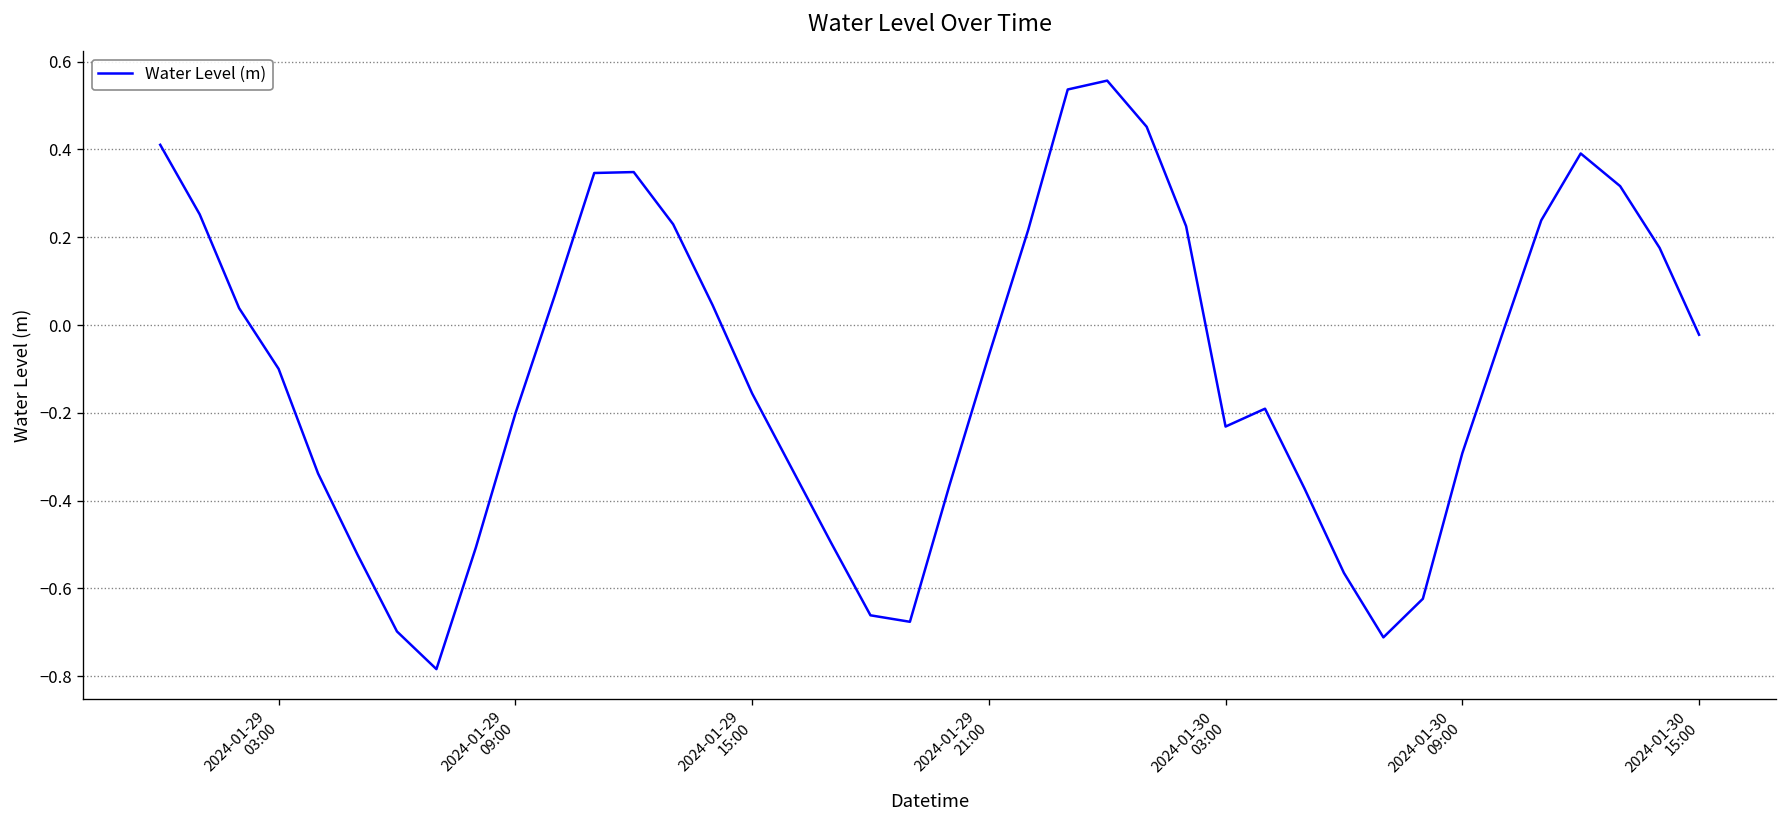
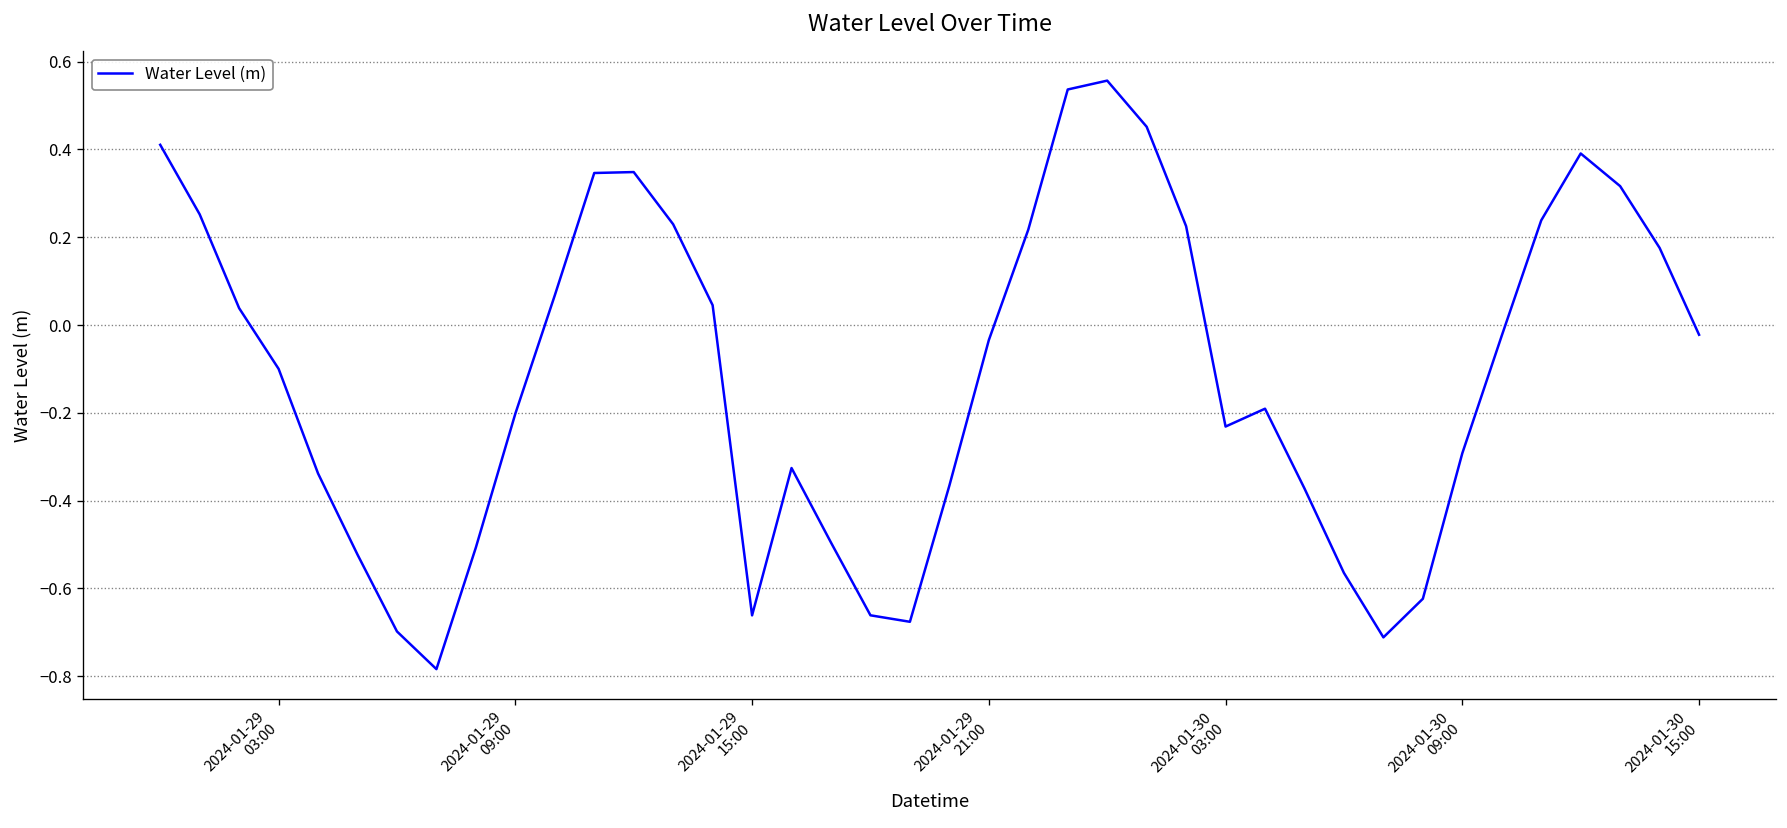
2024-01-29 15:00: -0.16 -> -0.66
2024-01-29 21:00: -0.07 -> -0.03
